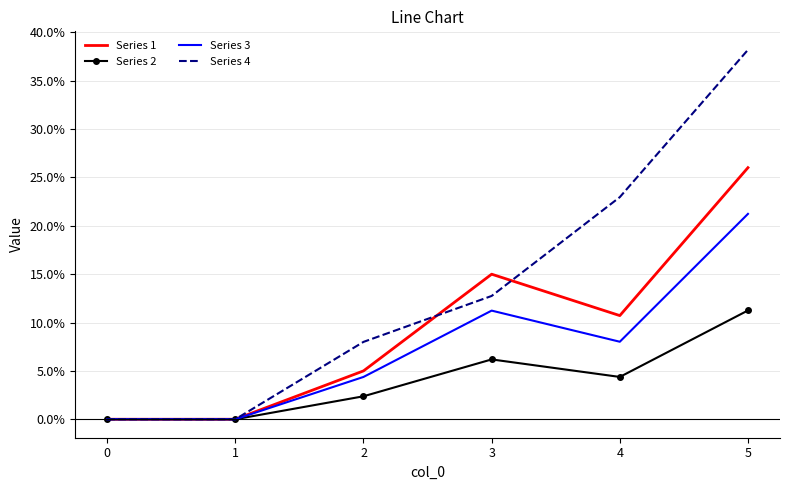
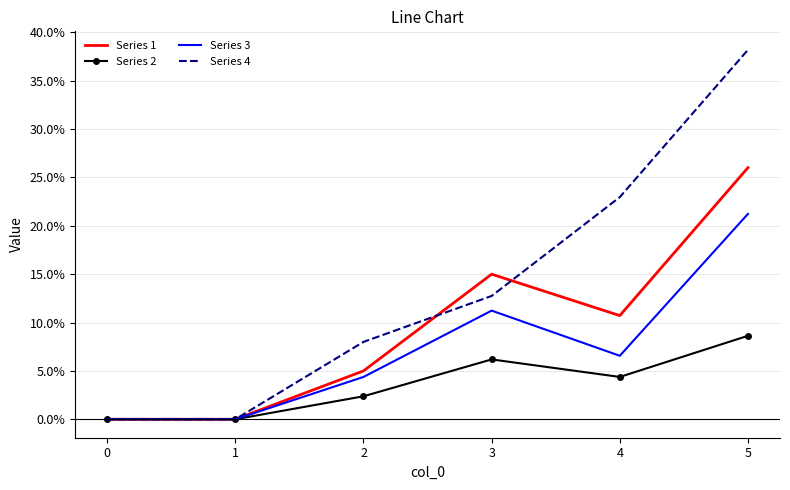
Series 3, 4: 8% -> 7%
Series 2, 5: 11% -> 9%
